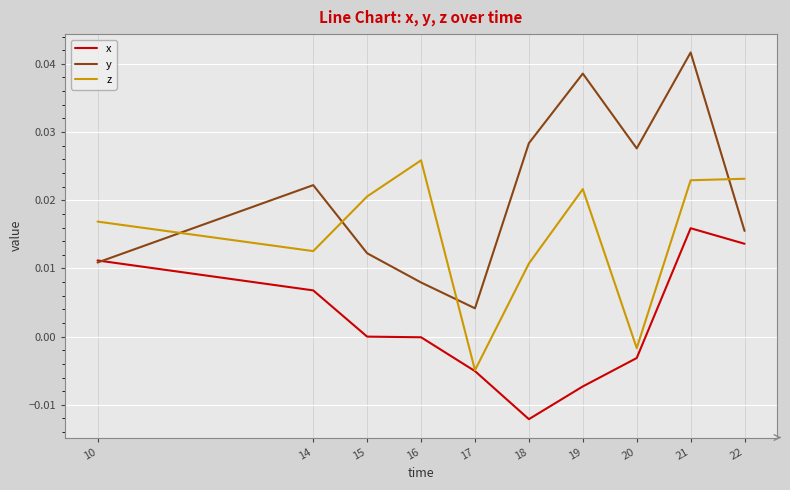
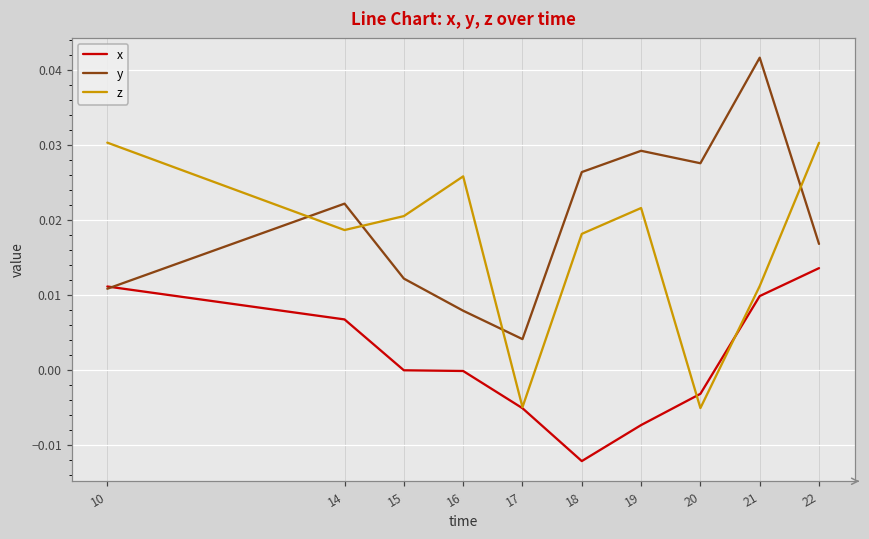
z, 10: 0.017 -> 0.030
z, 14: 0.013 -> 0.019
y, 18: 0.028 -> 0.026
z, 18: 0.011 -> 0.018
y, 19: 0.039 -> 0.029
z, 20: -0.002 -> -0.005
x, 21: 0.016 -> 0.010
z, 21: 0.023 -> 0.011
y, 22: 0.015 -> 0.017
z, 22: 0.023 -> 0.030
